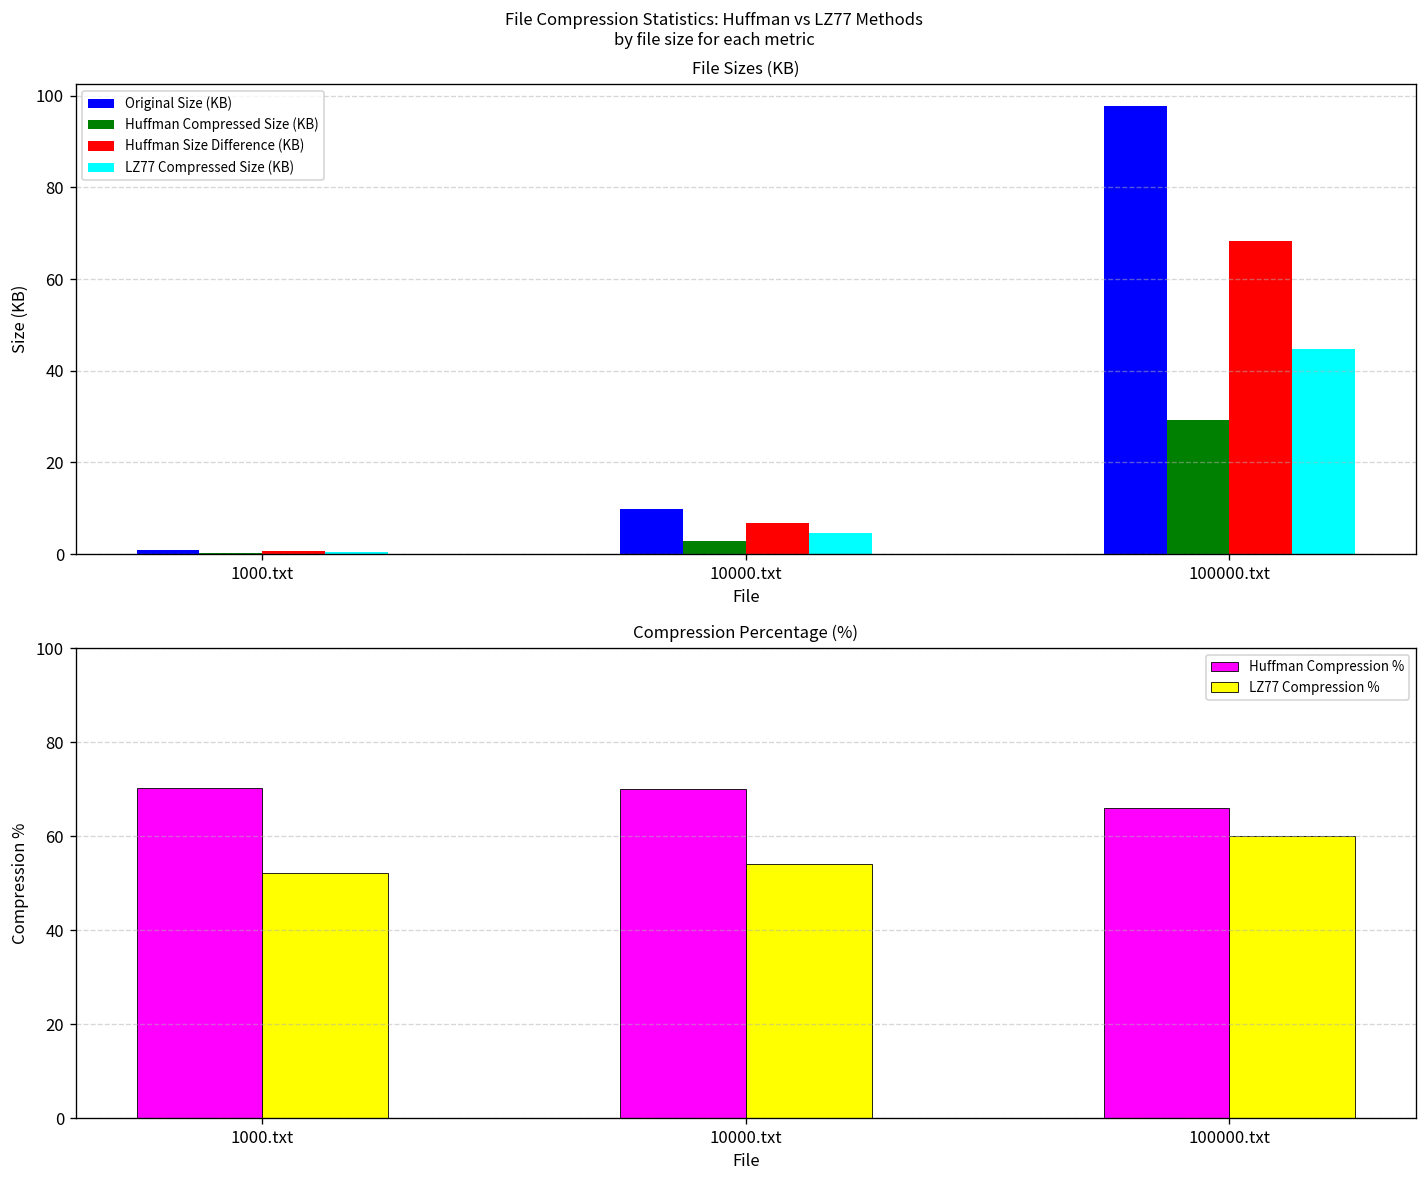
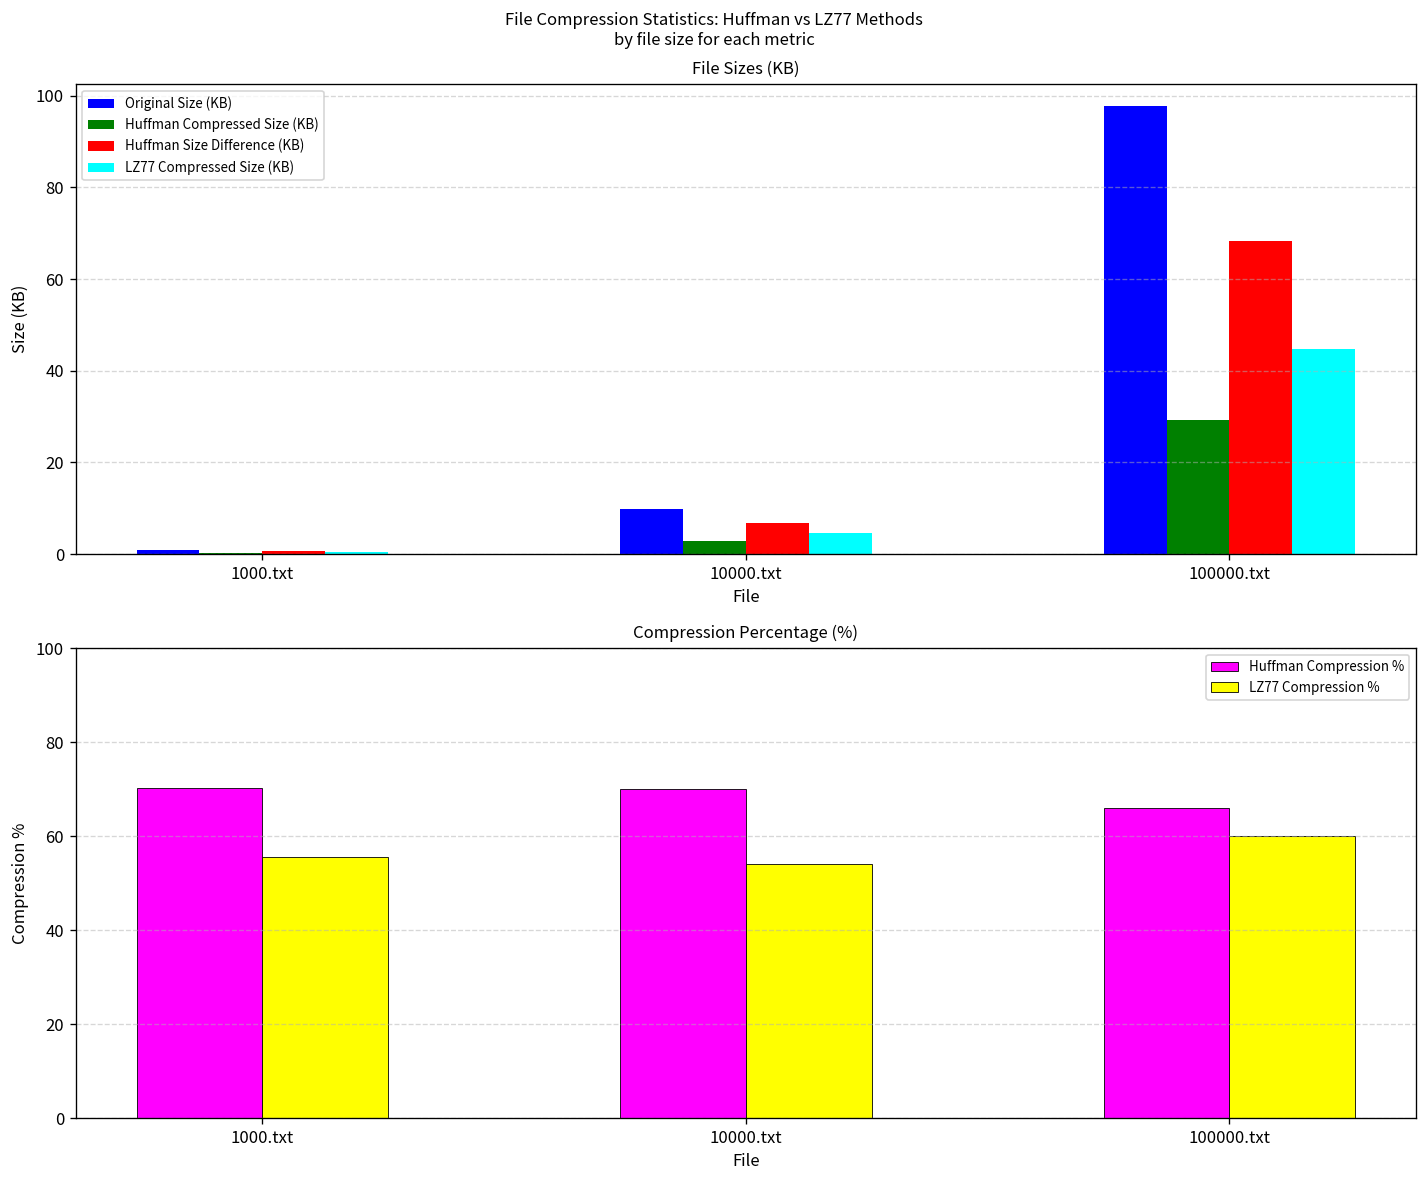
Compression Percentage (%), LZ77 Compression %, 1000.txt: 52 -> 56
